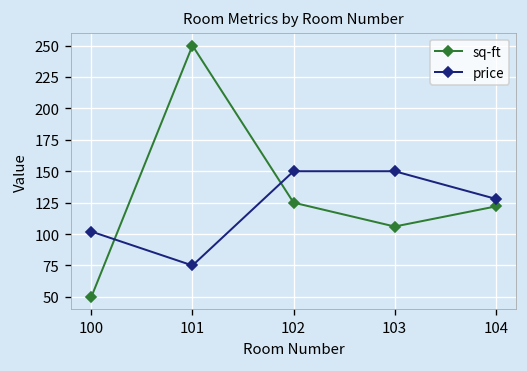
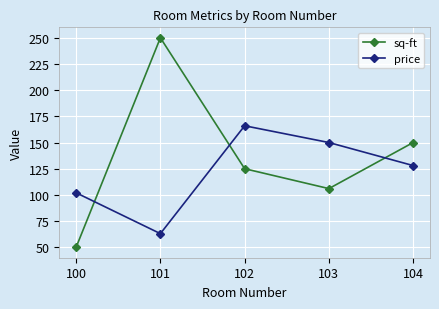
price, 101: 75 -> 63
price, 102: 150 -> 166
sq-ft, 104: 122 -> 150
